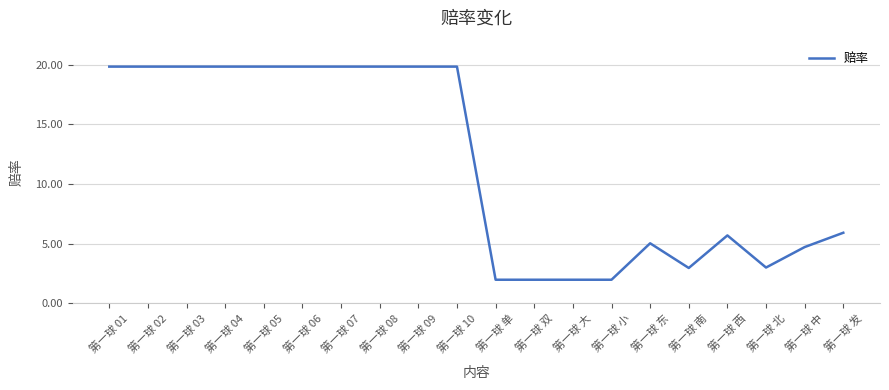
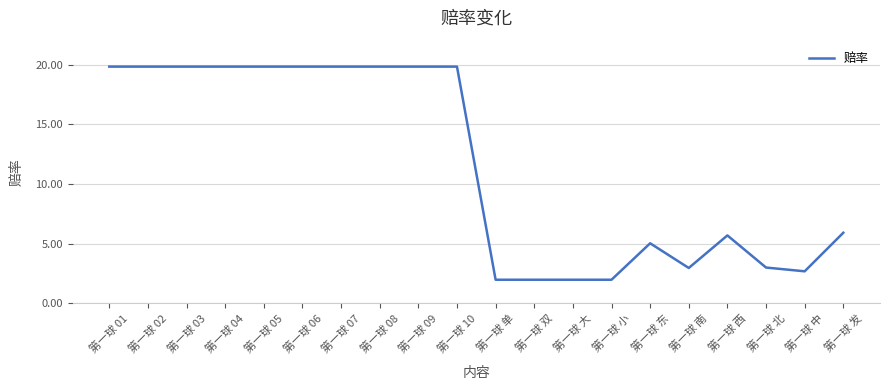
第一球 中: 4.7 -> 2.7
